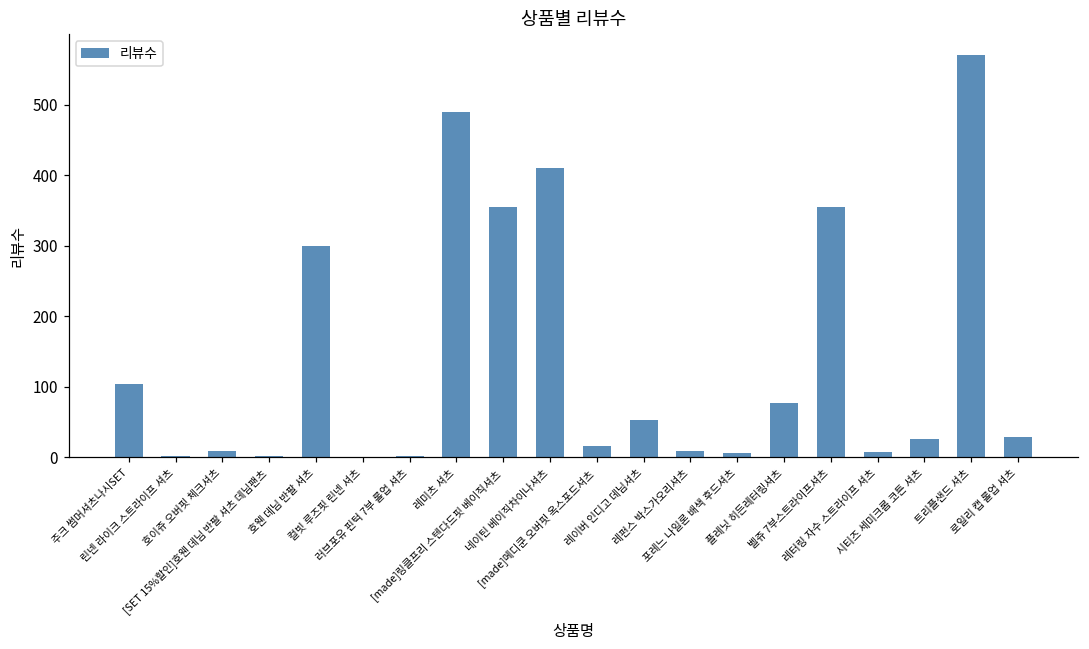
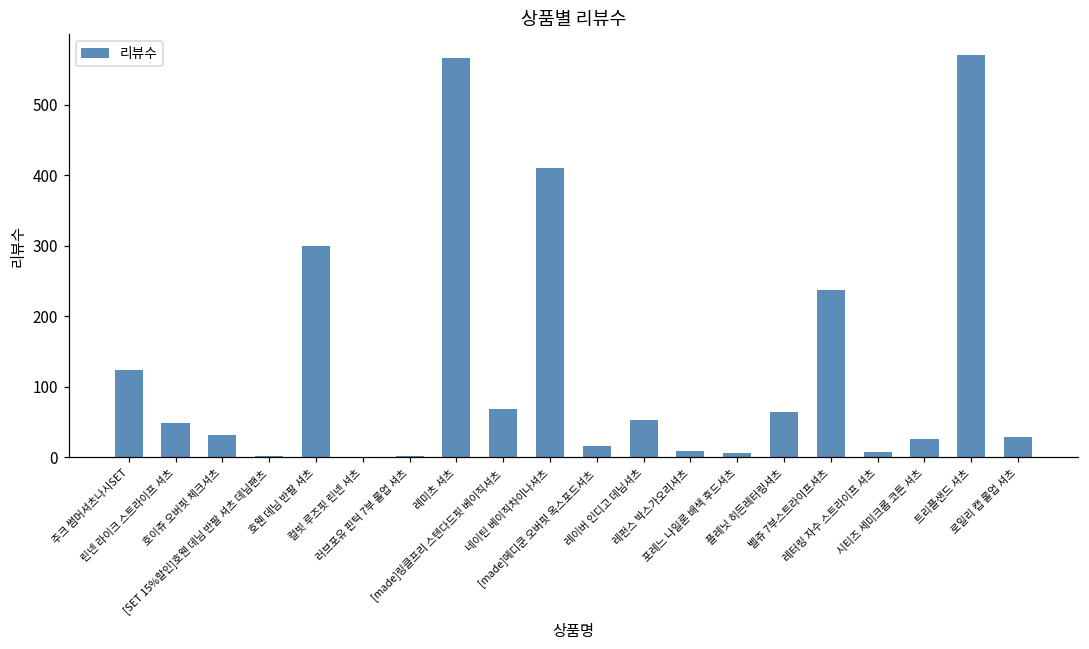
주크 썸머셔츠나시SET: 100 -> 120
린넨 라이크 스트라이프 셔츠: 0 -> 50
호이쥬 오버핏 체크셔츠: 10 -> 30
레미츠 셔츠: 490 -> 570
[made]링클프리 스텐다드핏 베이직셔츠: 360 -> 70
플레닛 히든레터링셔츠: 80 -> 60
벨쥬 7부스트라이프셔츠: 360 -> 240
